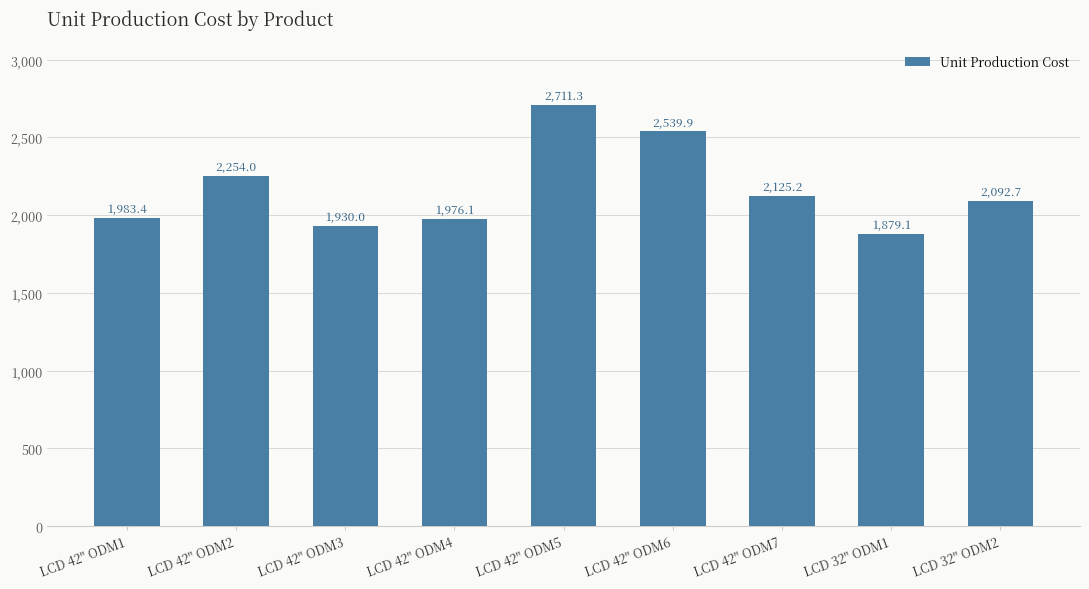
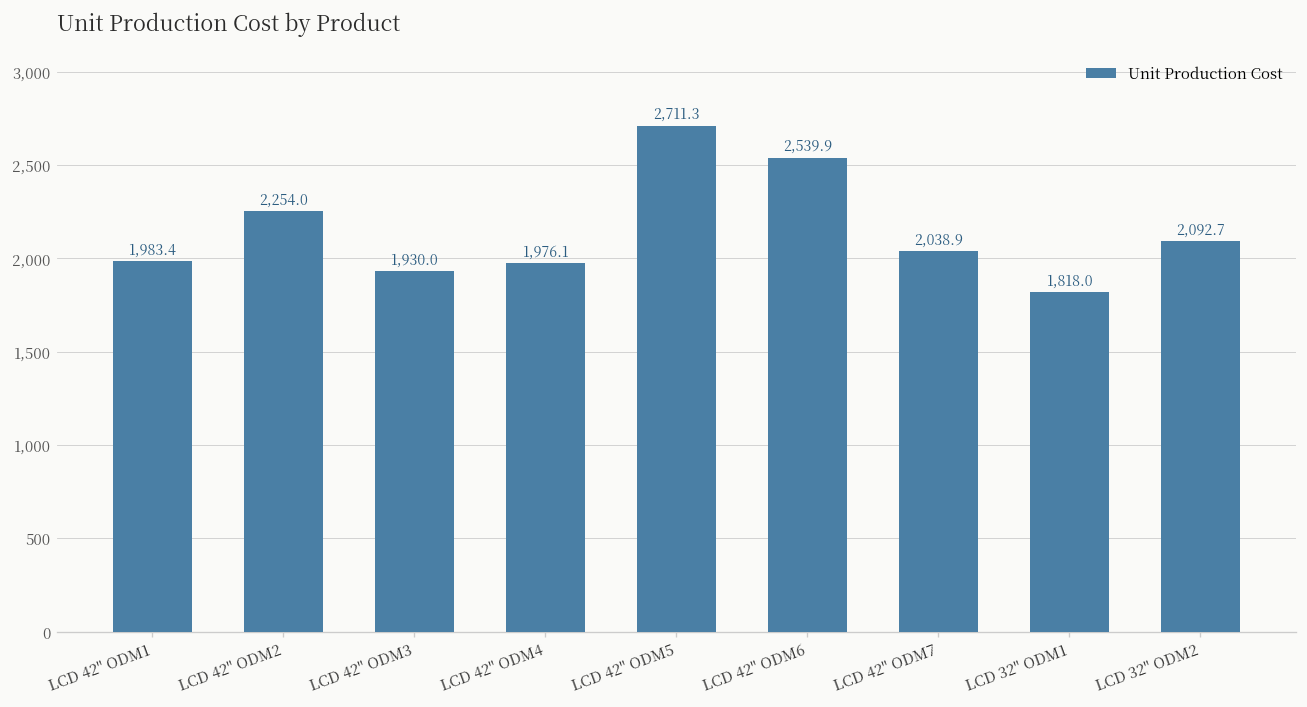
LCD 42" ODM7: 2,125.2 -> 2,038.9
LCD 32" ODM1: 1,879.1 -> 1,818.0
